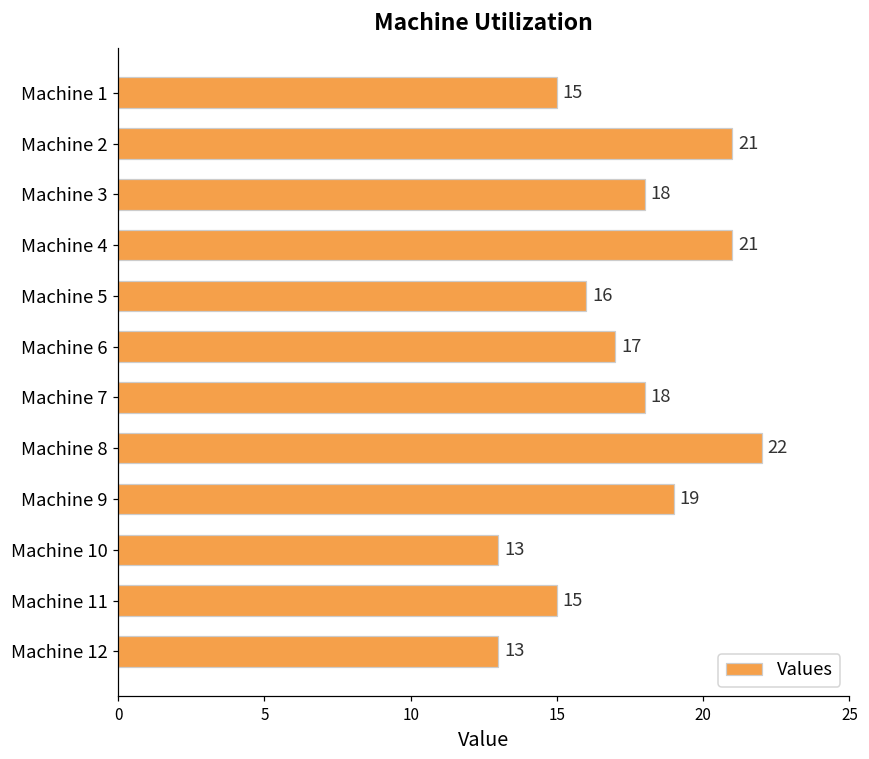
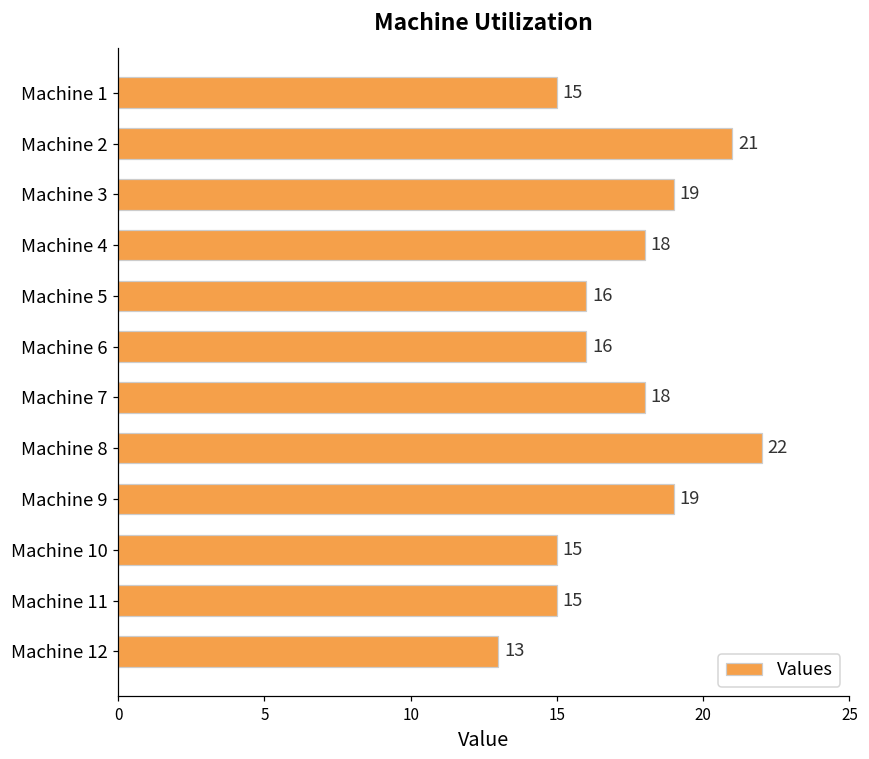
Machine 3: 18 -> 19
Machine 4: 21 -> 18
Machine 6: 17 -> 16
Machine 10: 13 -> 15
